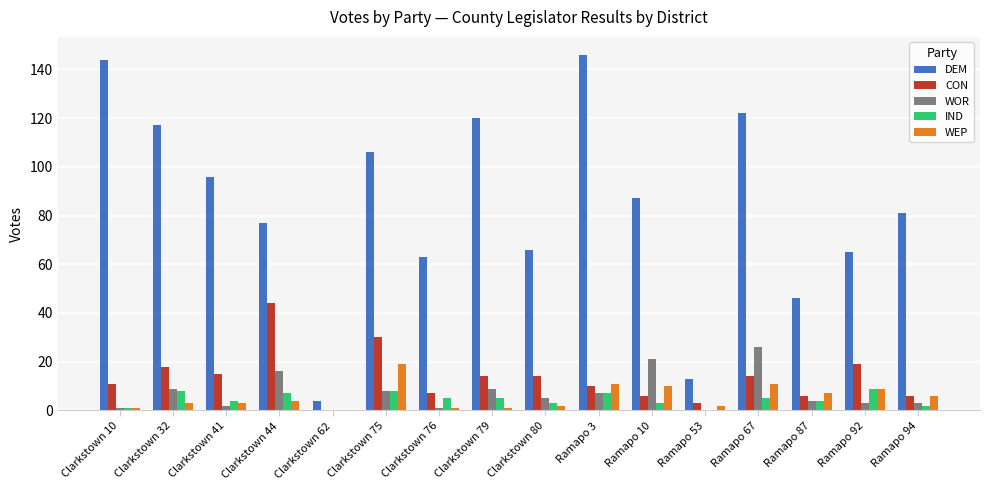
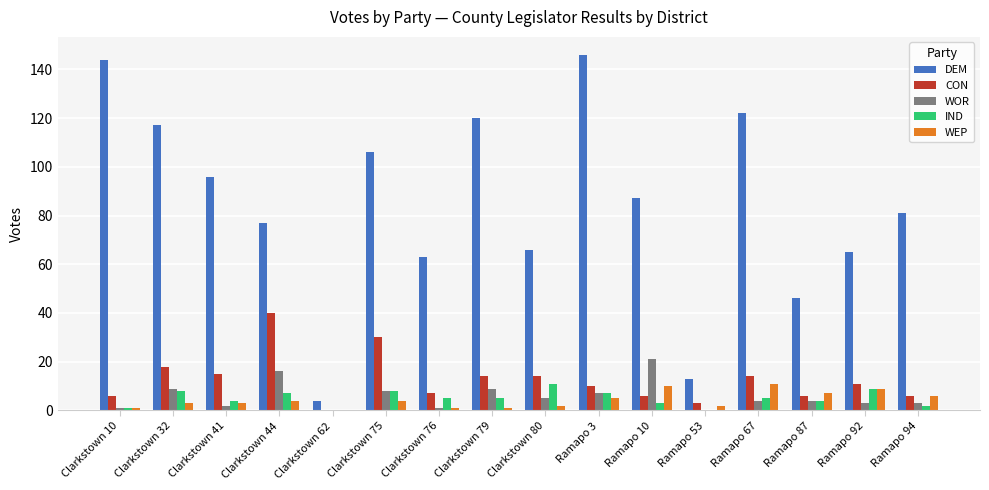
CON, Clarkstown 10: 11 -> 6
CON, Clarkstown 44: 44 -> 40
WEP, Clarkstown 75: 19 -> 4
IND, Clarkstown 80: 3 -> 11
WEP, Ramapo 3: 11 -> 5
WOR, Ramapo 67: 26 -> 4
CON, Ramapo 92: 19 -> 11
